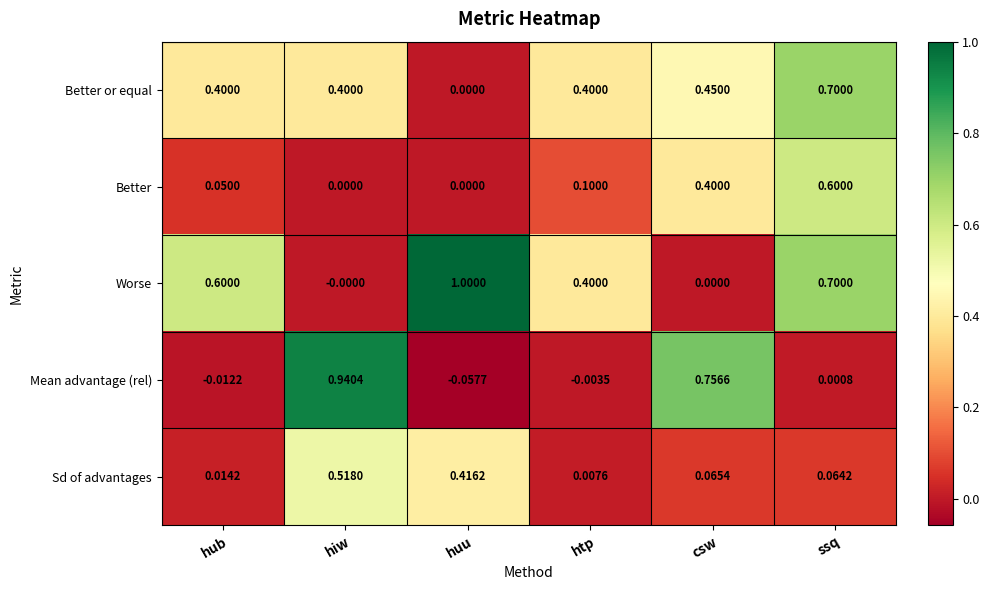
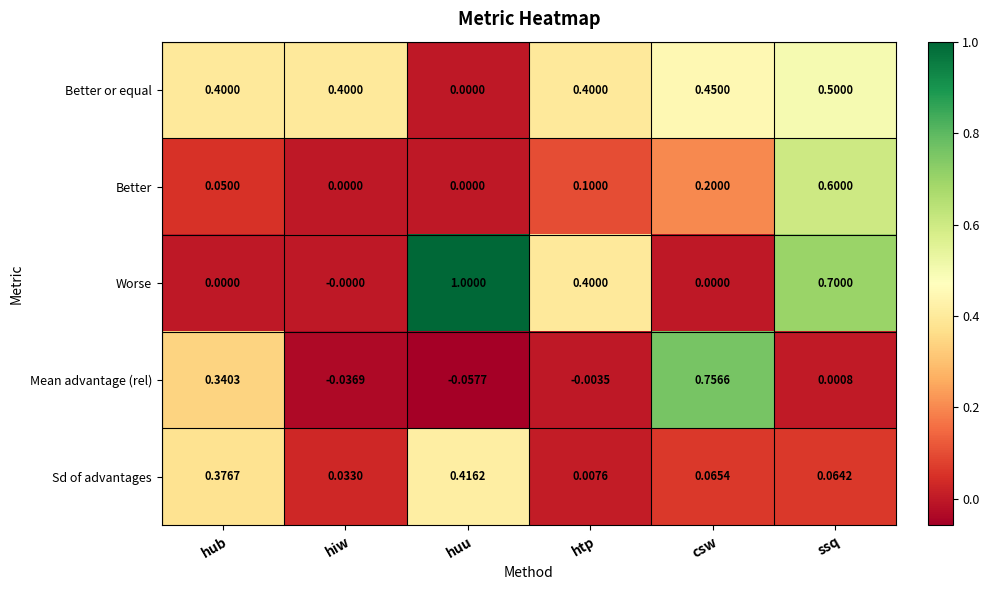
Better or equal, ssq: 0.7000 -> 0.5000
Better, csw: 0.4000 -> 0.2000
Worse, hub: 0.6000 -> 0.0000
Mean advantage (rel), hub: -0.0122 -> 0.3403
Mean advantage (rel), hiw: 0.9404 -> -0.0369
Sd of advantages, hub: 0.0142 -> 0.3767
Sd of advantages, hiw: 0.5180 -> 0.0330
